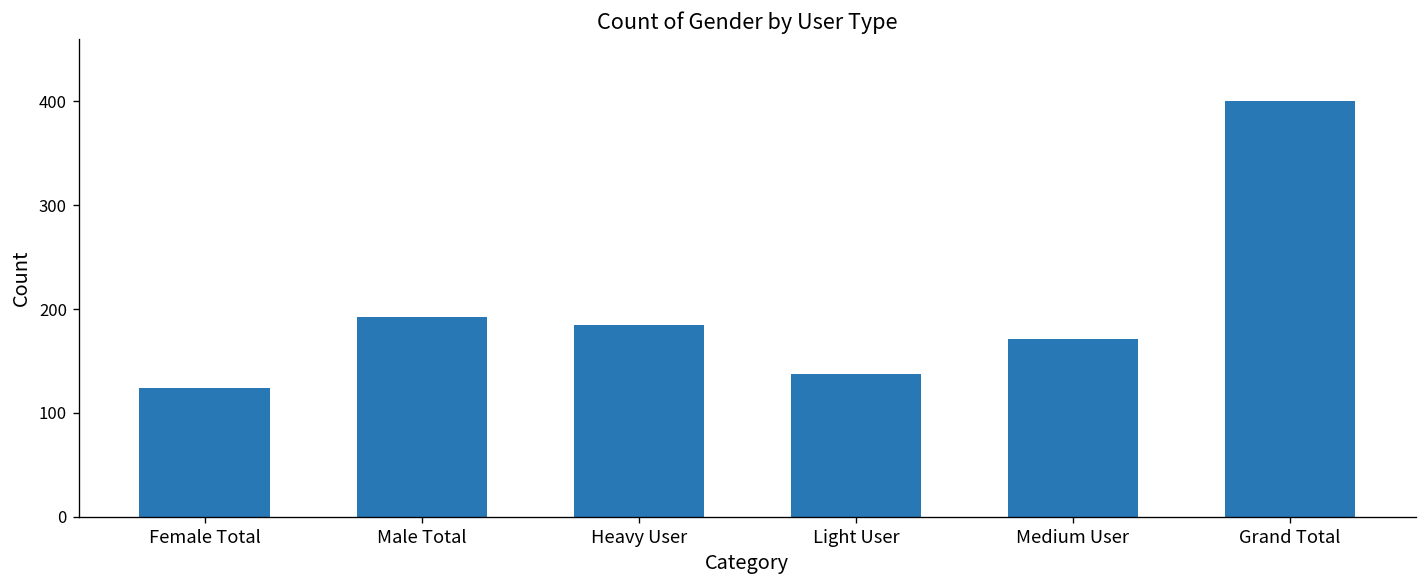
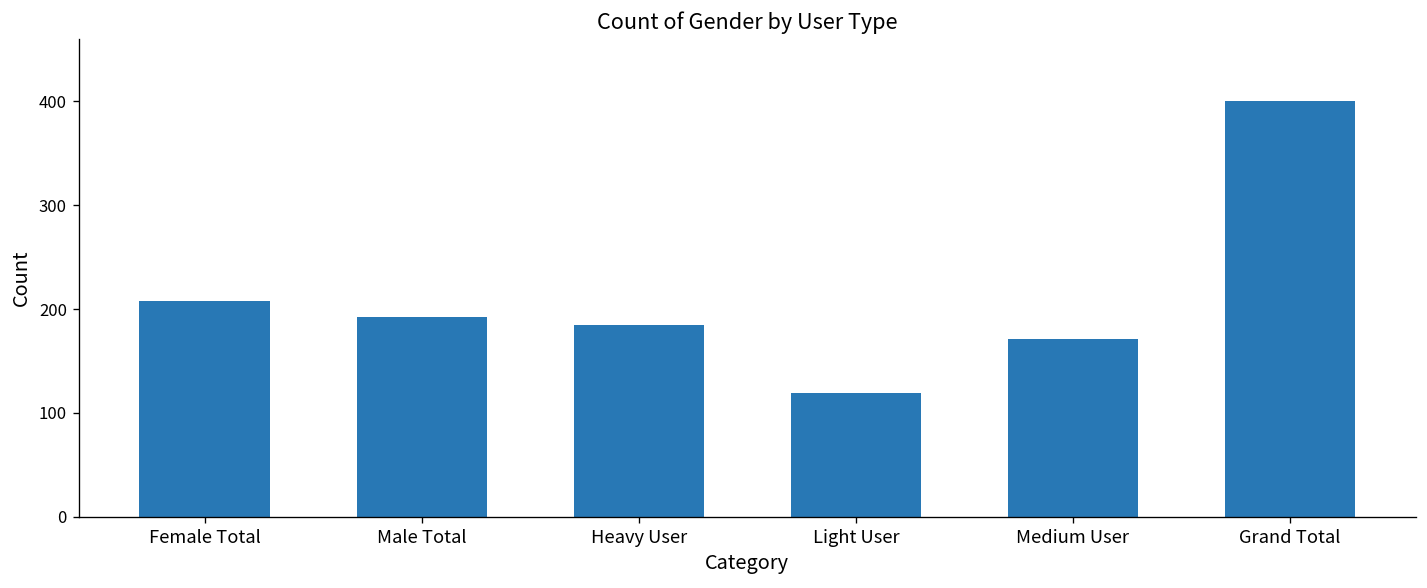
Female Total: 120 -> 210
Light User: 140 -> 120
